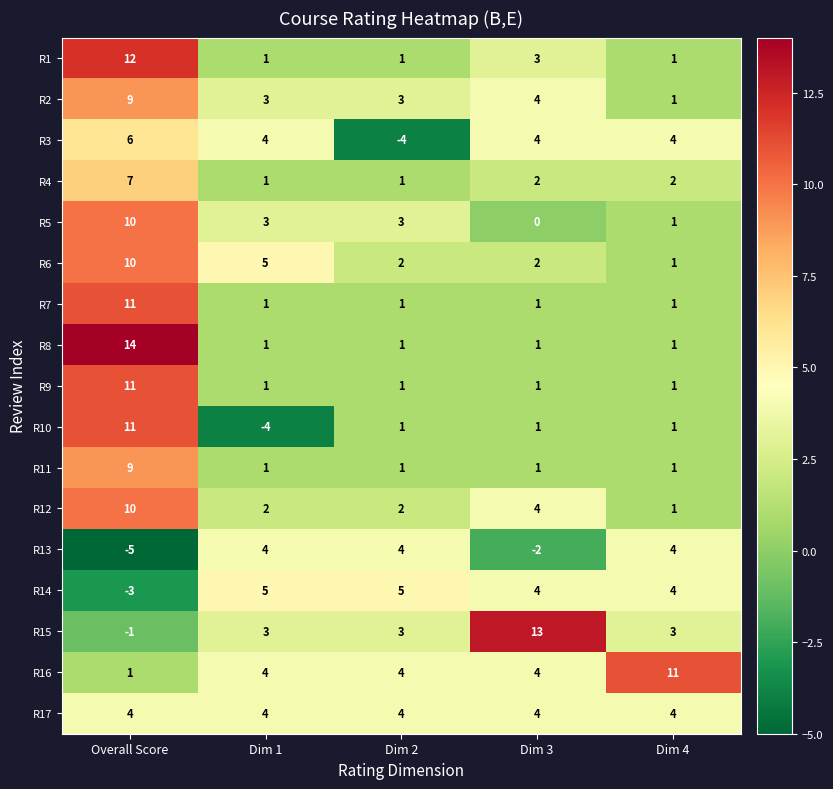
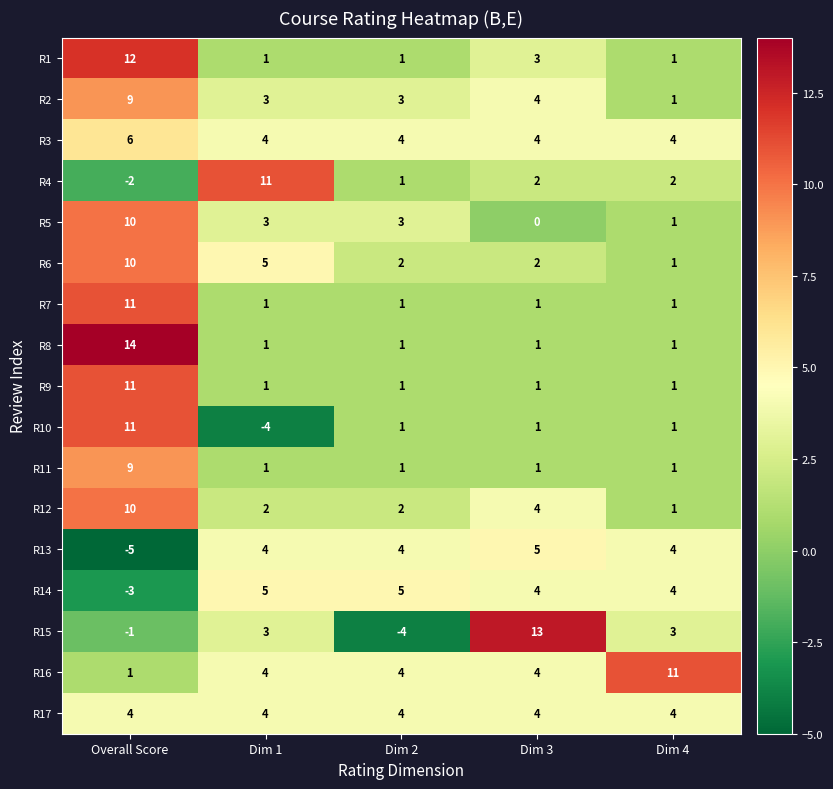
R3, Dim 2: -4 -> 4
R4, Overall Score: 7 -> -2
R4, Dim 1: 1 -> 11
R13, Dim 3: -2 -> 5
R15, Dim 2: 3 -> -4
